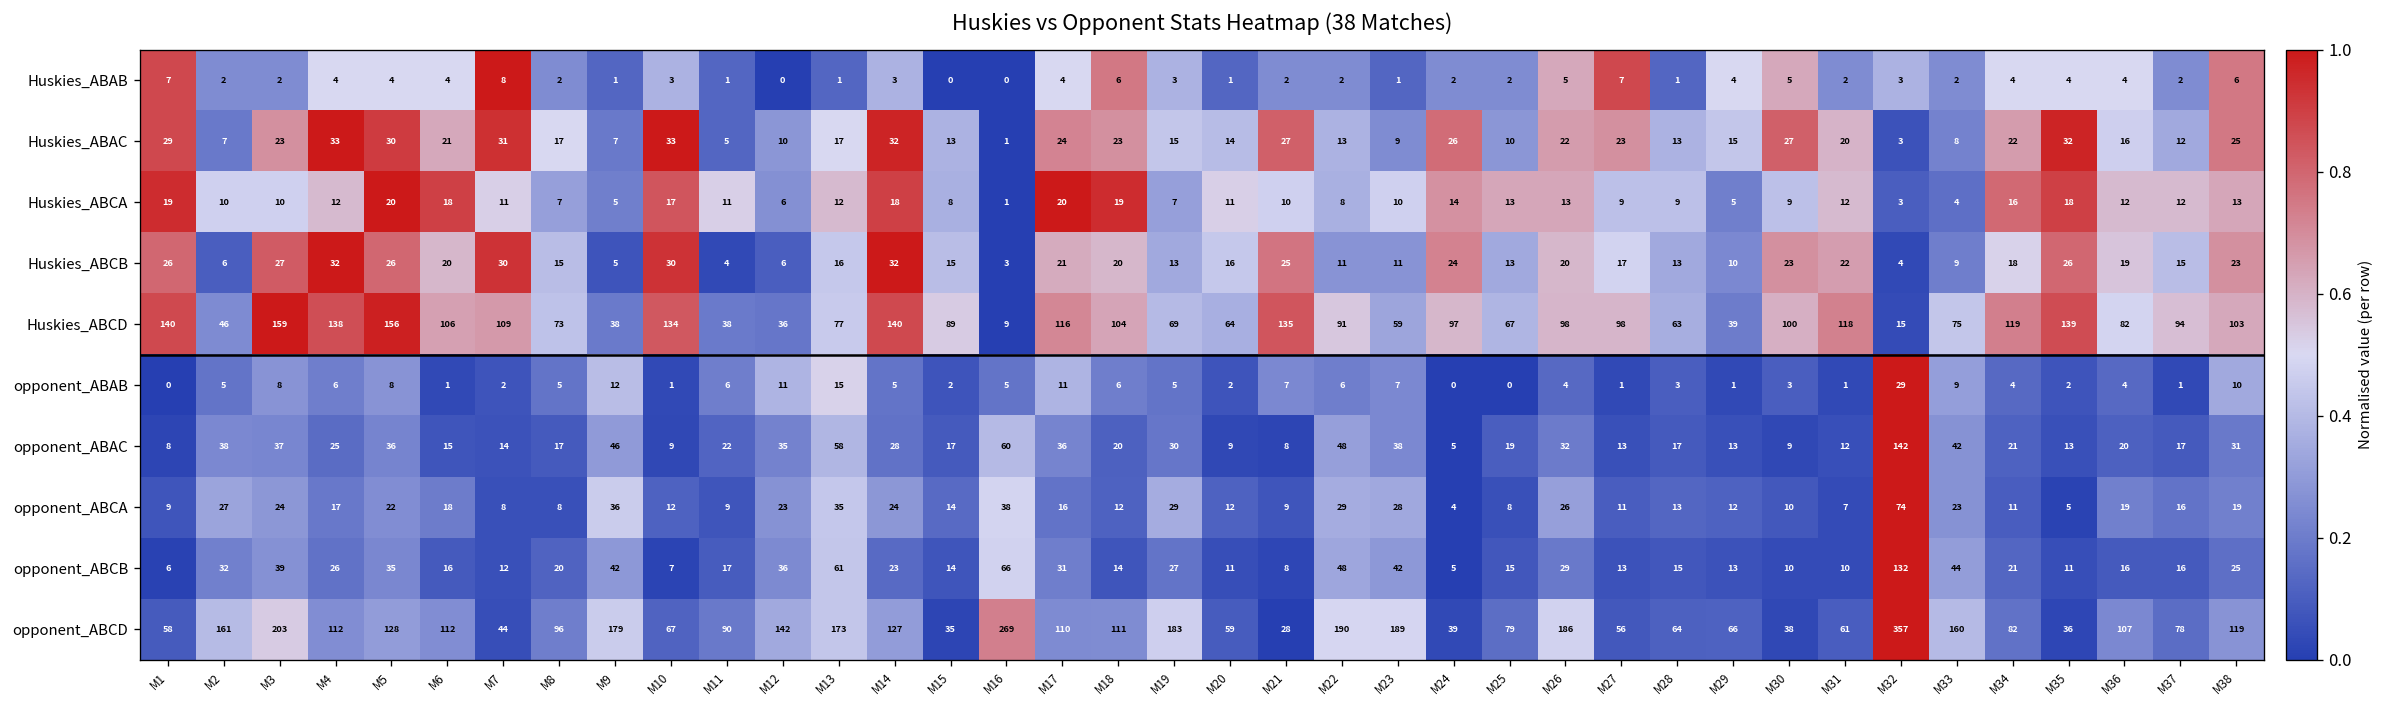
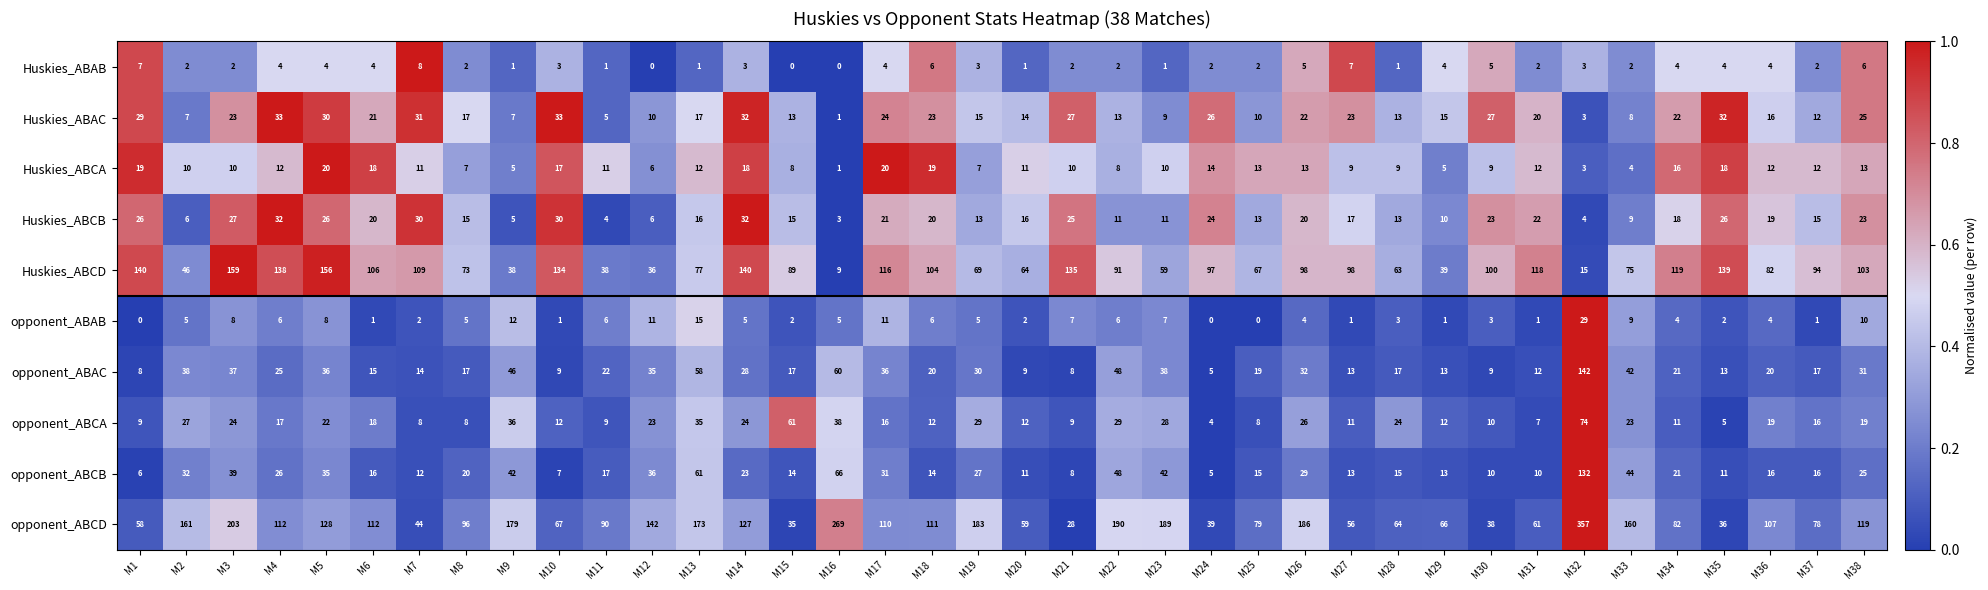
opponent_ABCA, M15: 14 -> 61
opponent_ABCA, M28: 13 -> 24
